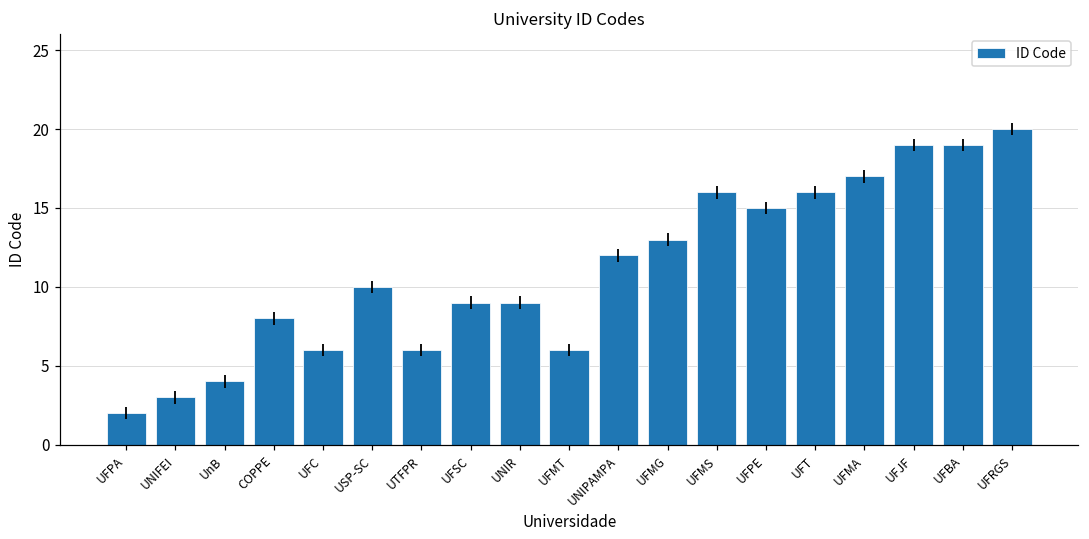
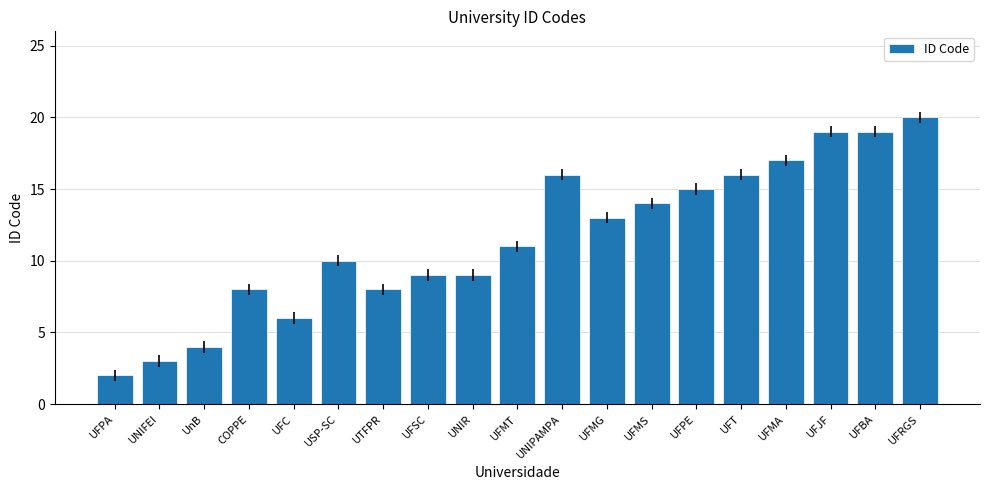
UTFPR: 6 -> 8
UFMT: 6 -> 11
UNIPAMPA: 12 -> 16
UFMS: 16 -> 14
